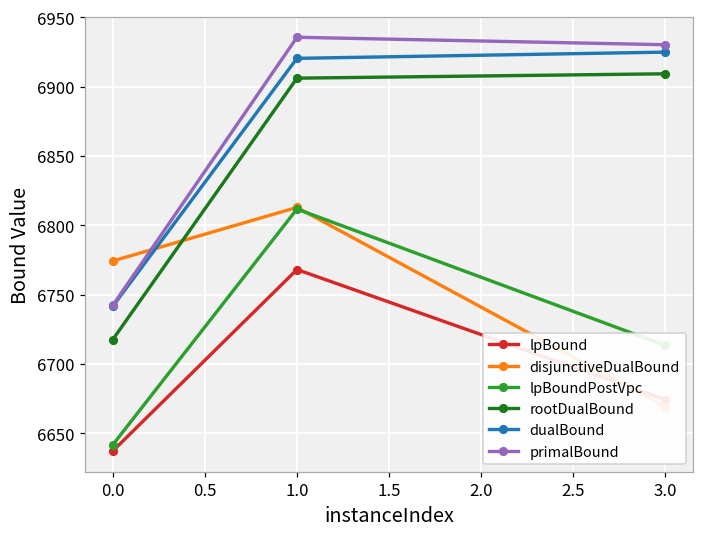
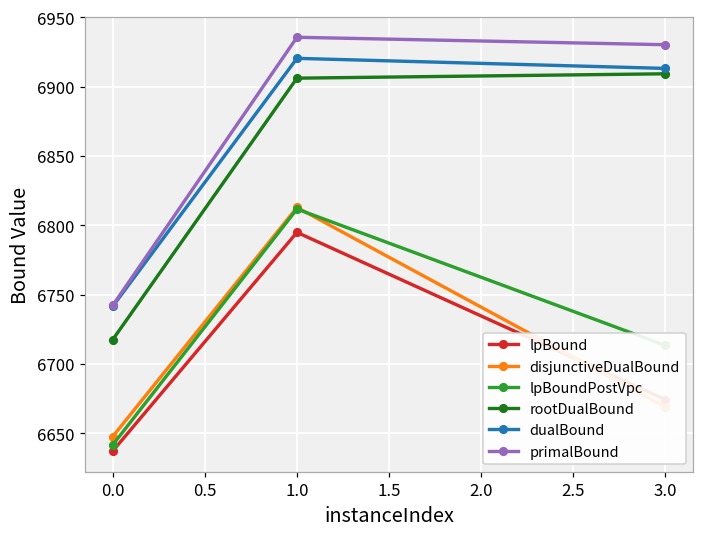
disjunctiveDualBound, 0.0: 6774 -> 6648
lpBound, 1.0: 6768 -> 6795
dualBound, 3.0: 6925 -> 6913
